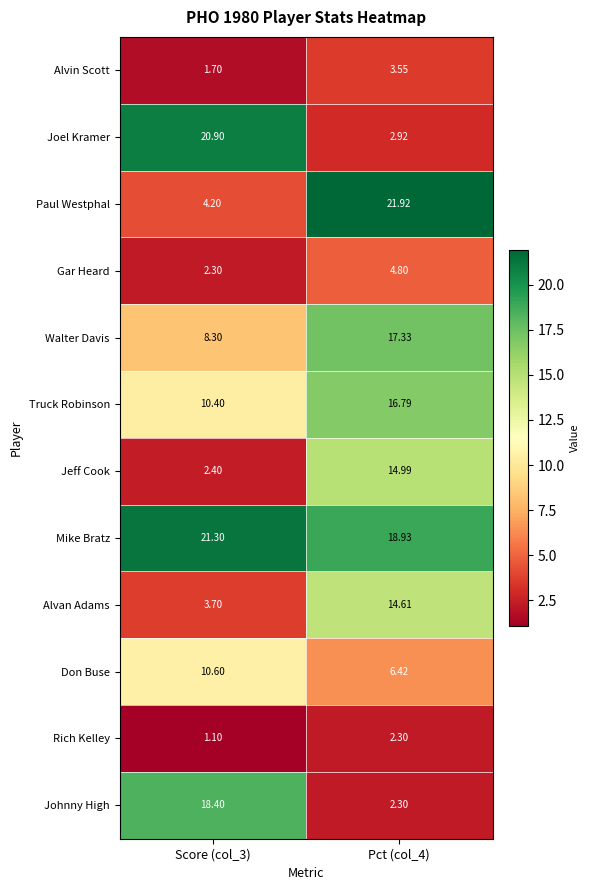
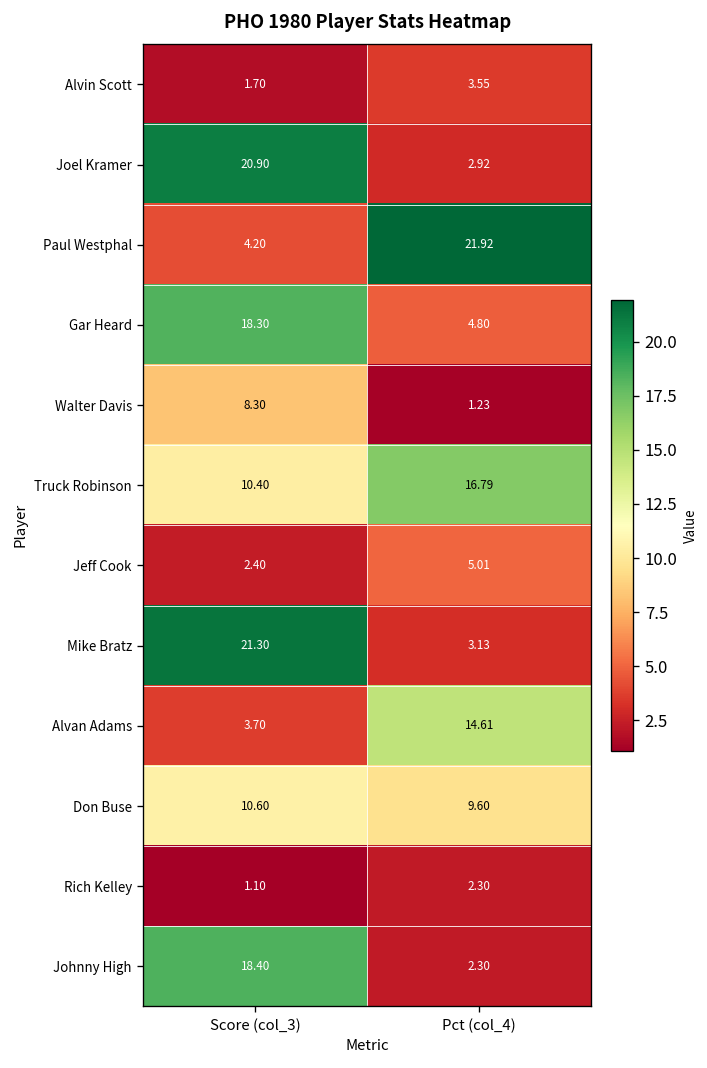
Gar Heard, Score (col_3): 2.30 -> 18.30
Walter Davis, Pct (col_4): 17.33 -> 1.23
Jeff Cook, Pct (col_4): 14.99 -> 5.01
Mike Bratz, Pct (col_4): 18.93 -> 3.13
Don Buse, Pct (col_4): 6.42 -> 9.60
